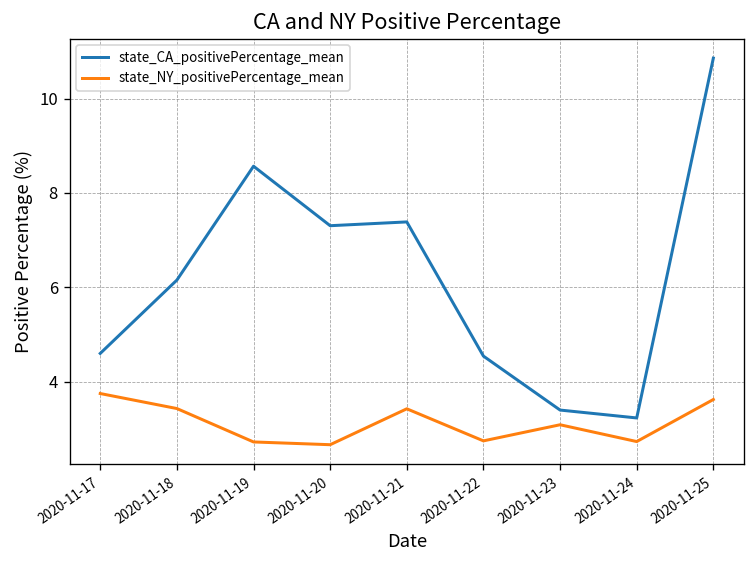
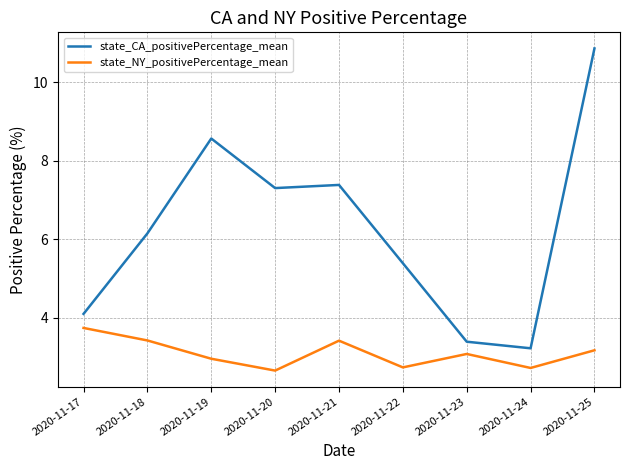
state_CA_positivePercentage_mean, 2020-11-17: 4.6 -> 4.1
state_NY_positivePercentage_mean, 2020-11-19: 2.7 -> 3.0
state_CA_positivePercentage_mean, 2020-11-22: 4.5 -> 5.4
state_NY_positivePercentage_mean, 2020-11-25: 3.6 -> 3.2
